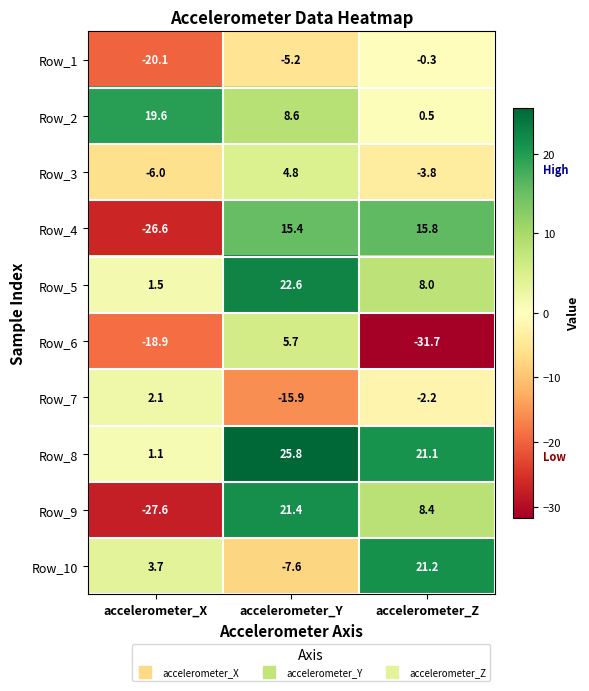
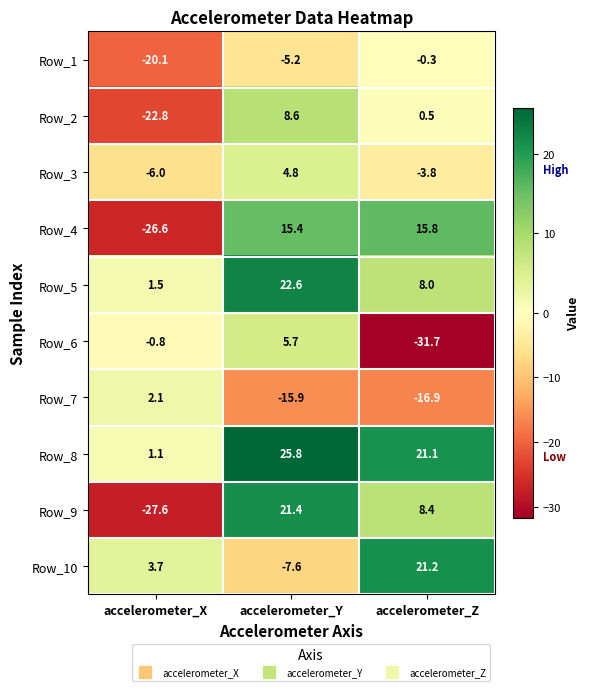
Row_2, accelerometer_X: 19.6 -> -22.8
Row_6, accelerometer_X: -18.9 -> -0.8
Row_7, accelerometer_Z: -2.2 -> -16.9
